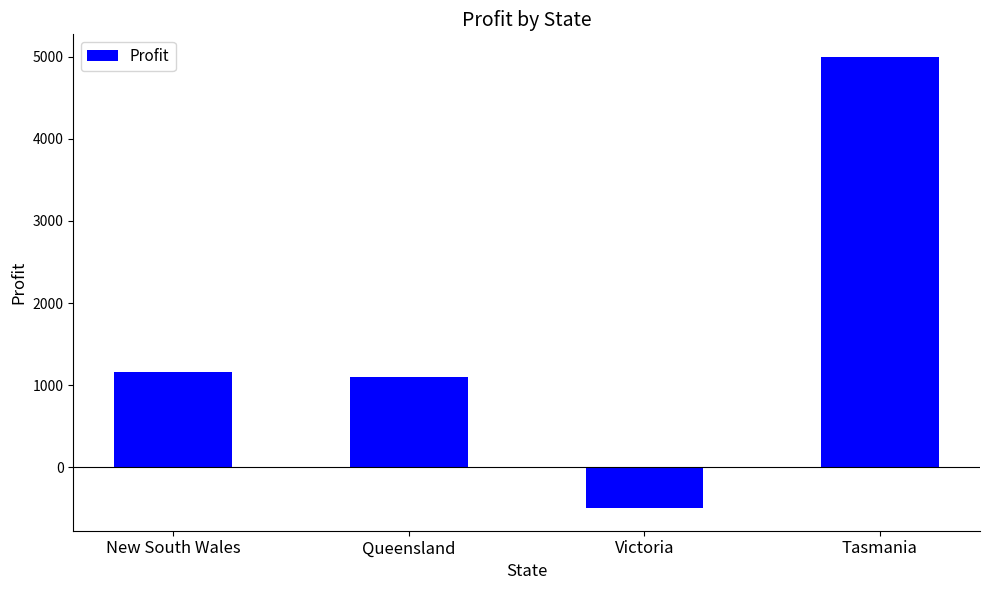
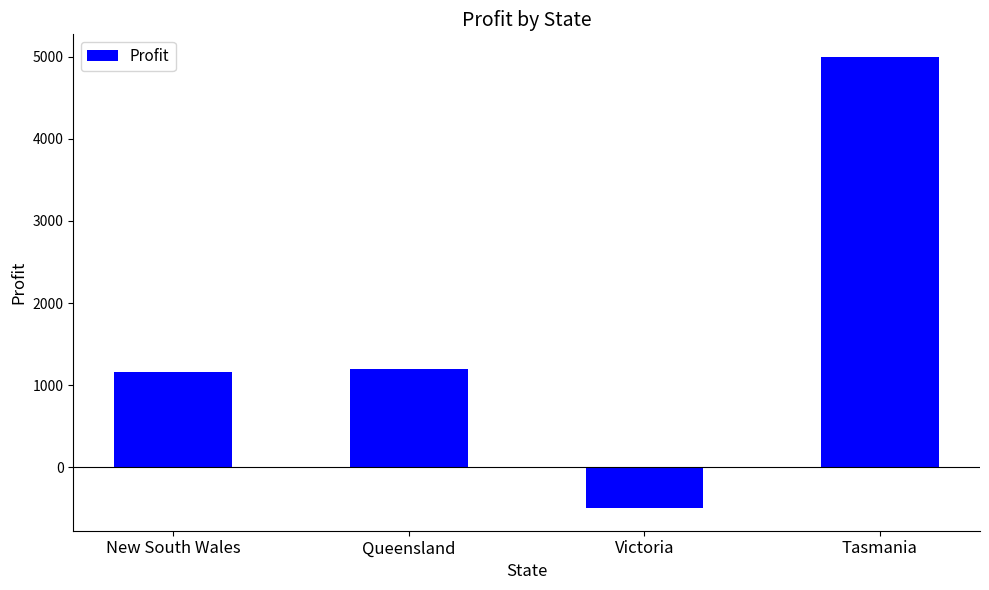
Queensland: 1100 -> 1200
